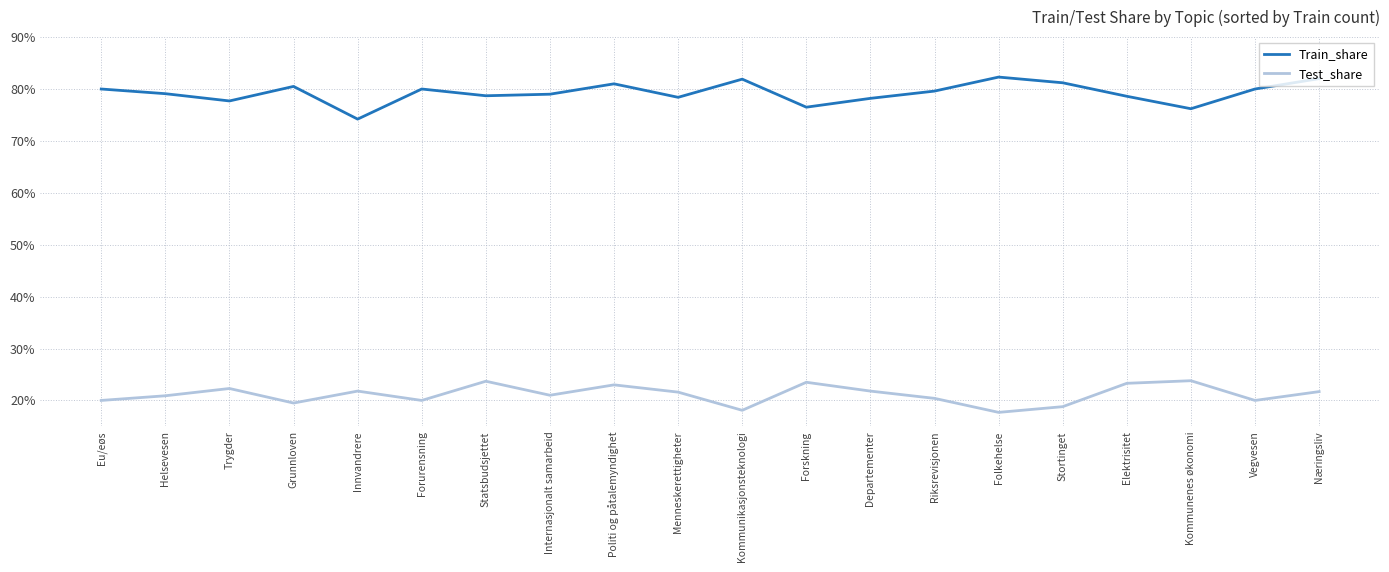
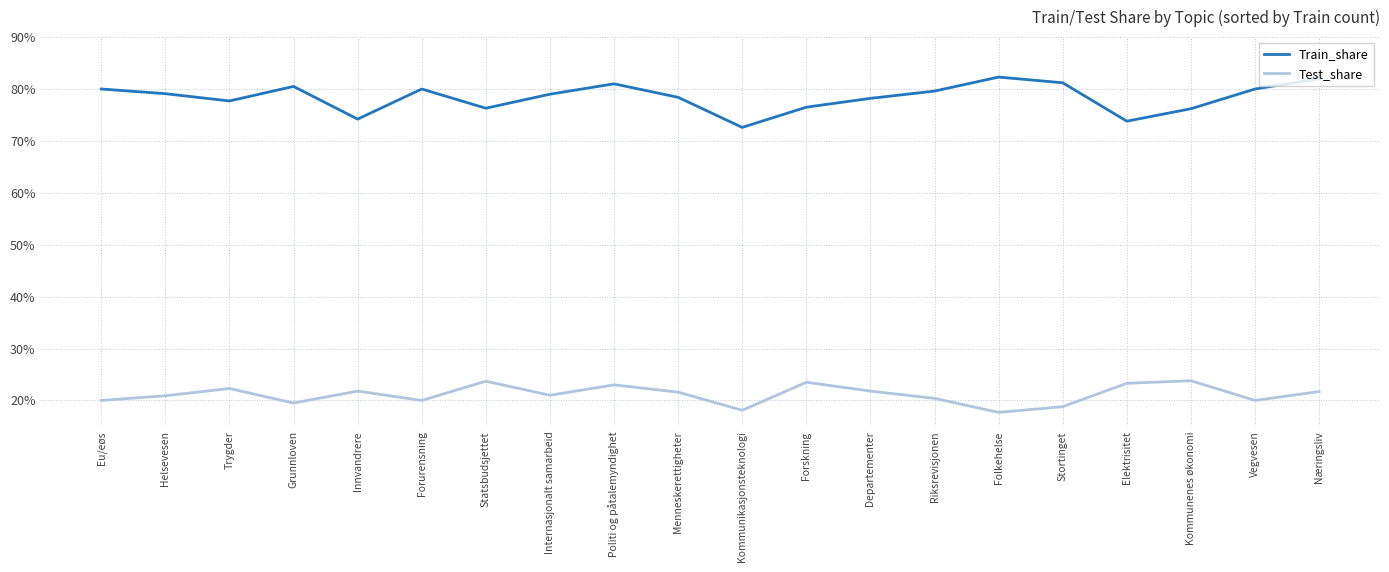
Train_share, Statsbudsjettet: 79% -> 76%
Train_share, Kommunikasjonsteknologi: 82% -> 73%
Train_share, Elektrisitet: 79% -> 74%
